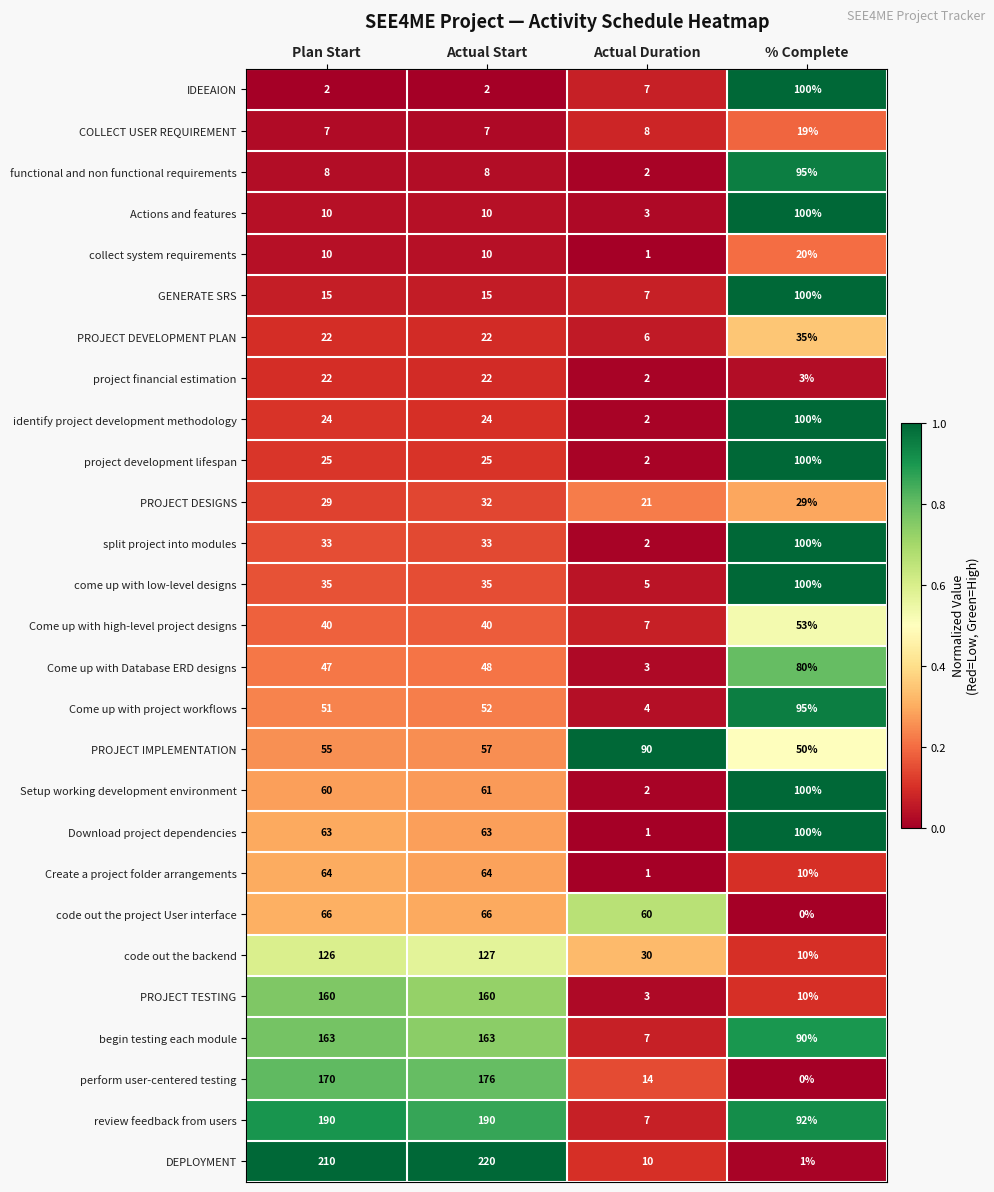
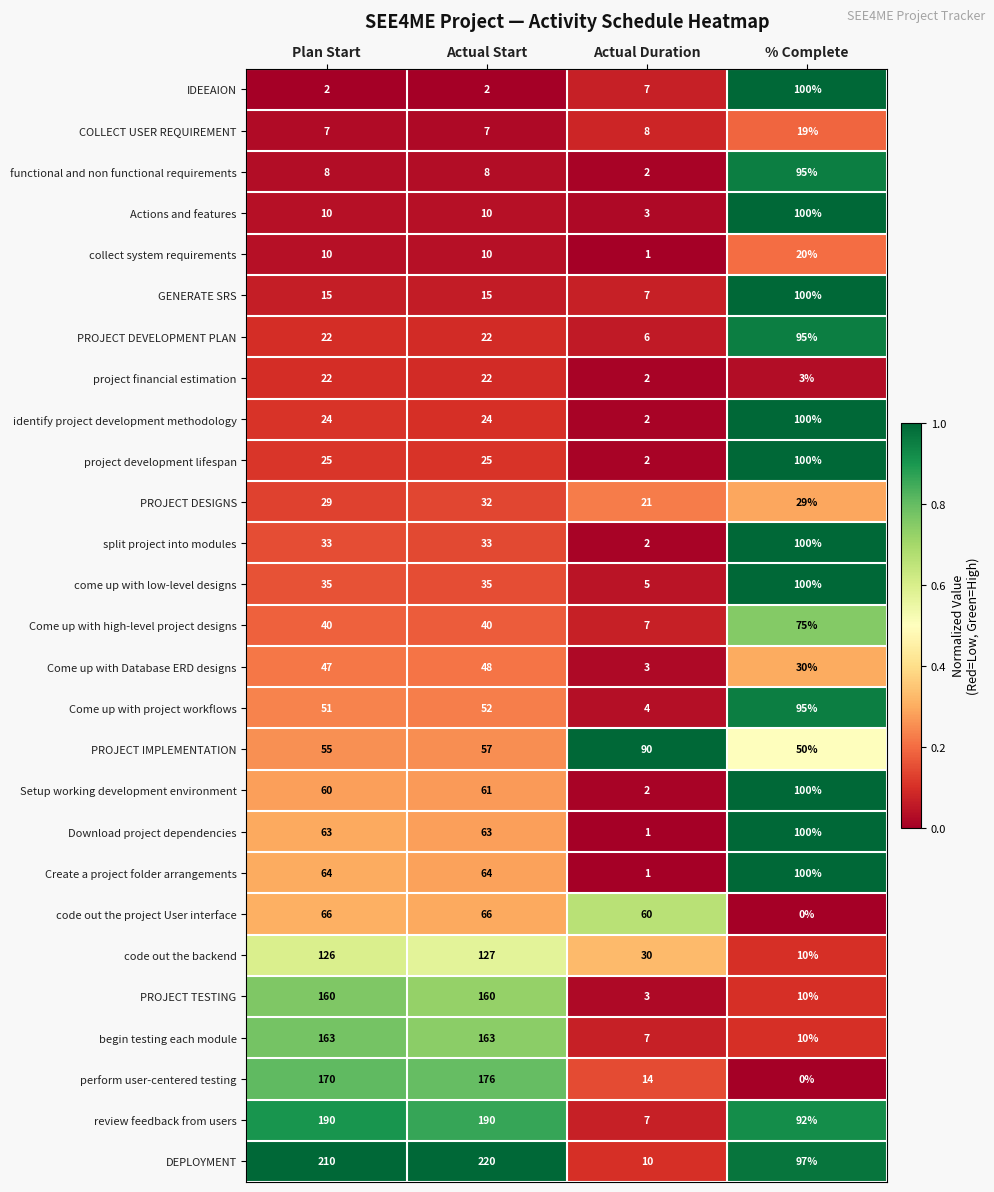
PROJECT DEVELOPMENT PLAN, % Complete: 35% -> 95%
Come up with high-level project designs, % Complete: 53% -> 75%
Come up with Database ERD designs, % Complete: 80% -> 30%
Create a project folder arrangements, % Complete: 10% -> 100%
begin testing each module, % Complete: 90% -> 10%
DEPLOYMENT, % Complete: 1% -> 97%
